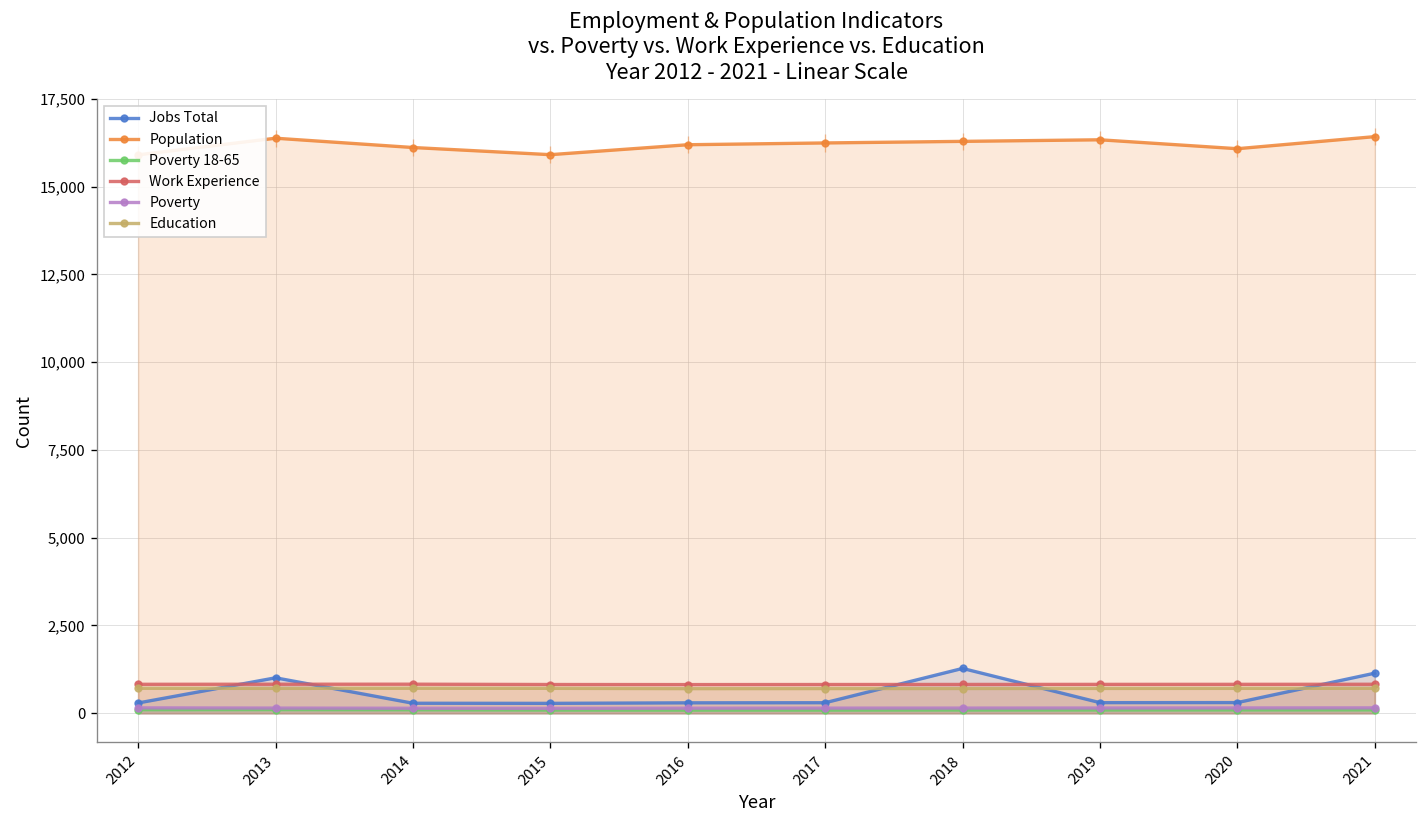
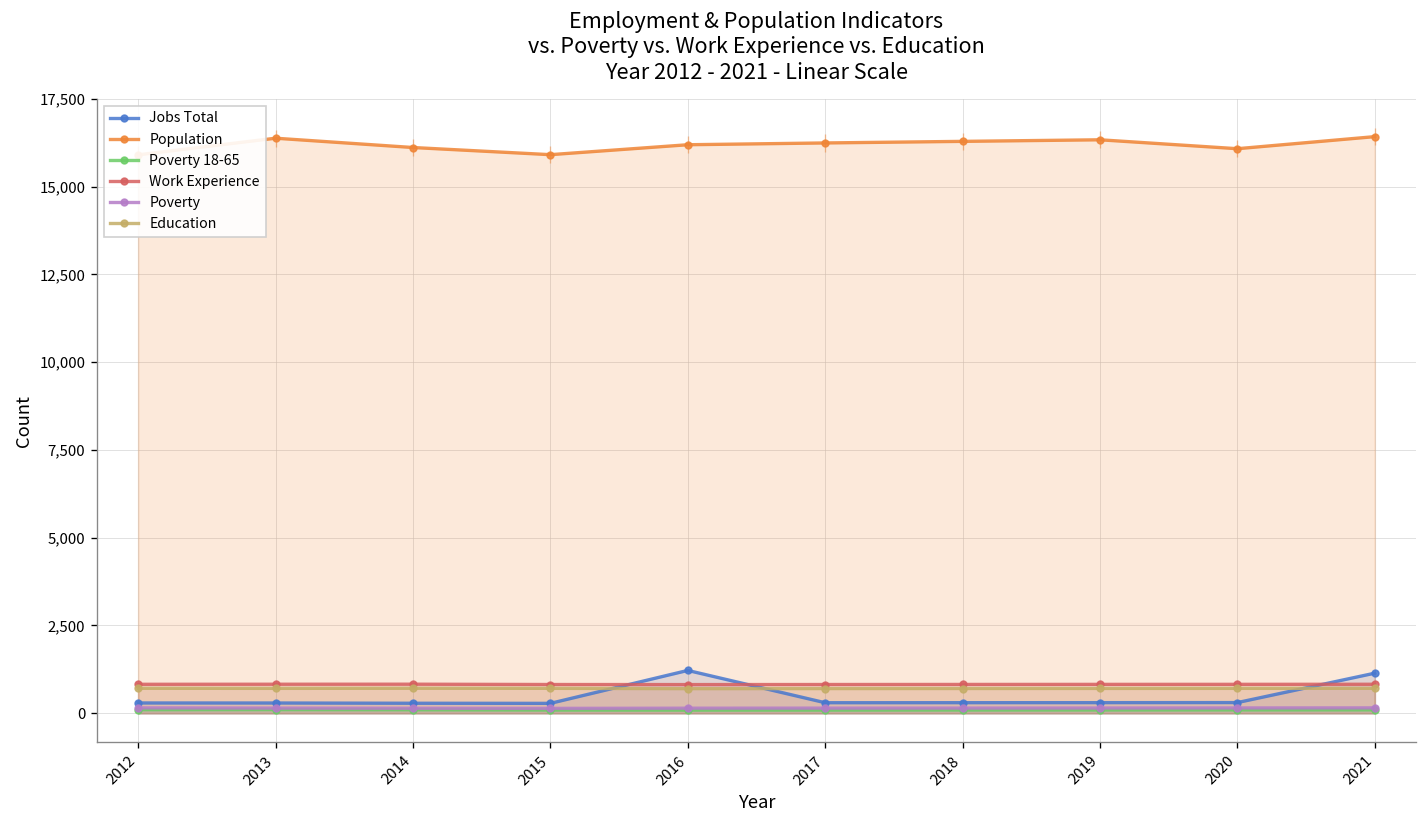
Jobs Total, 2013: 1,000 -> 300
Jobs Total, 2016: 300 -> 1,200
Jobs Total, 2018: 1,300 -> 300
